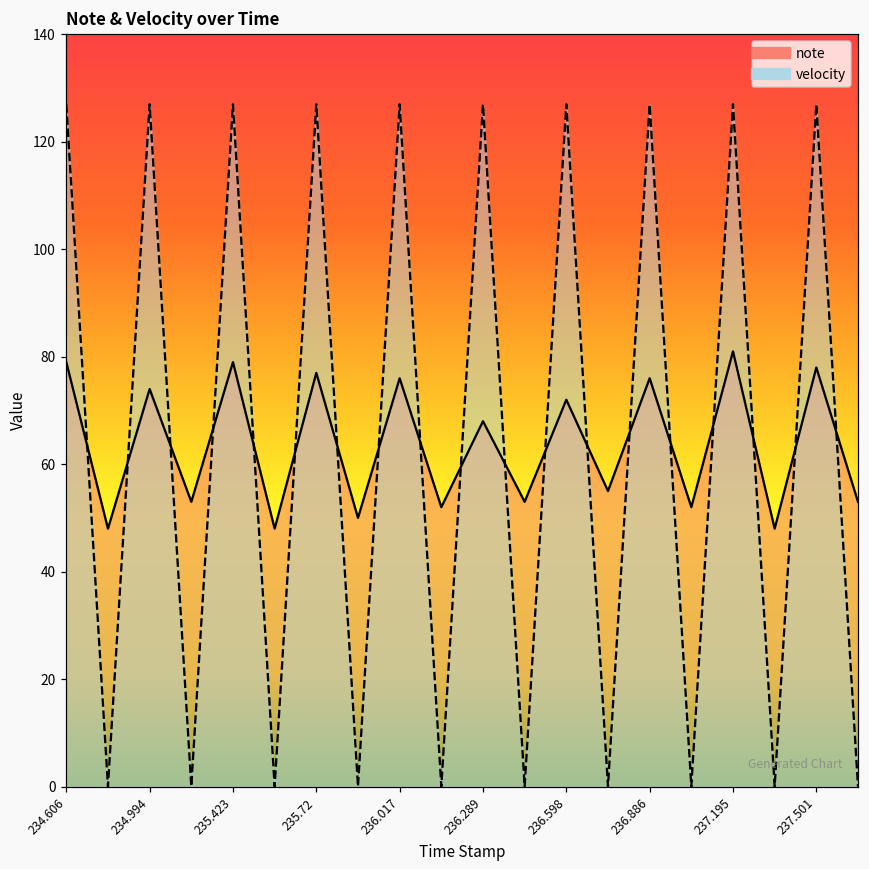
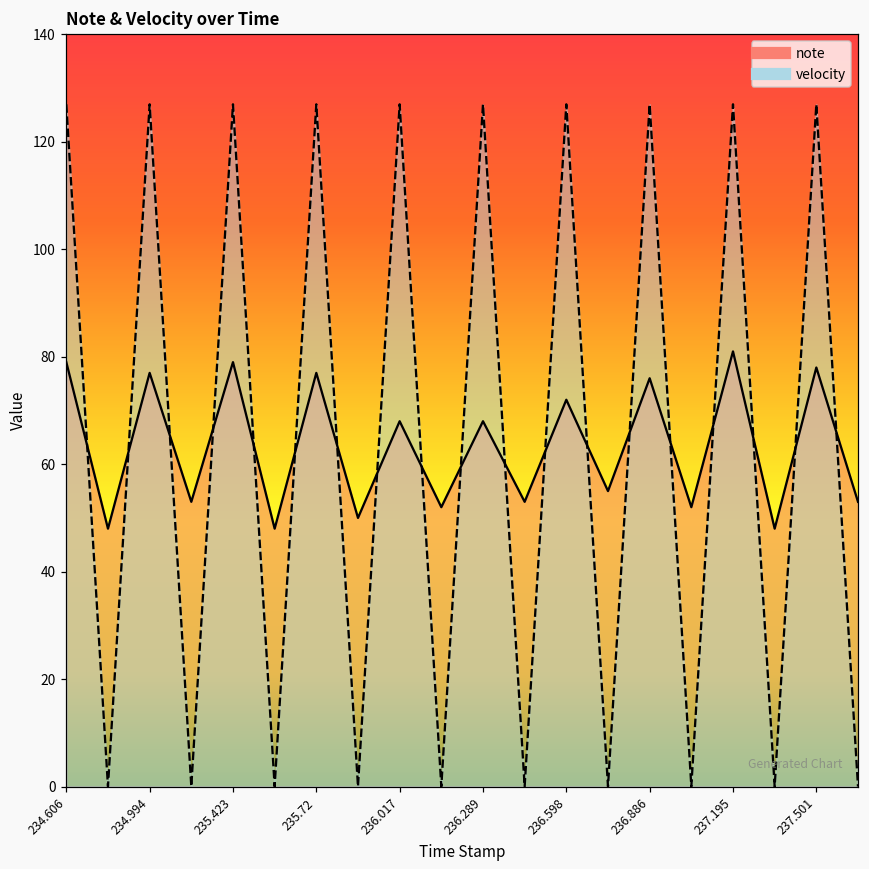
note, 234.994: 74 -> 77
note, 236.017: 76 -> 68
